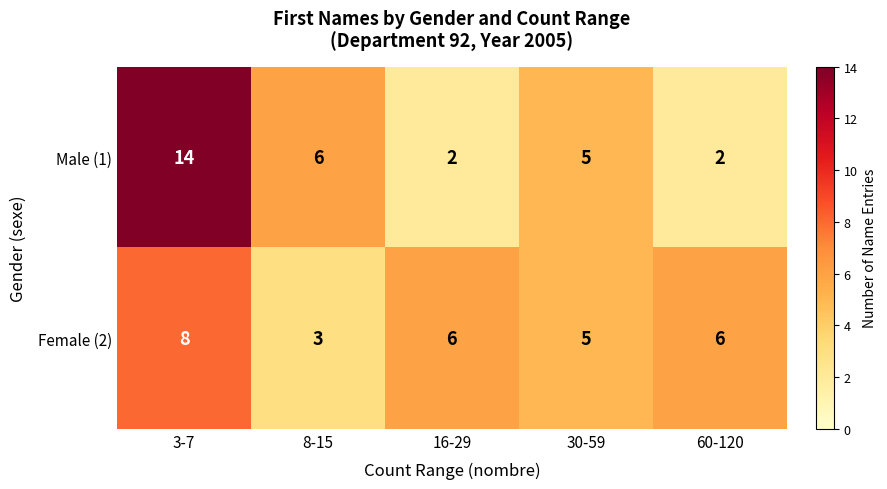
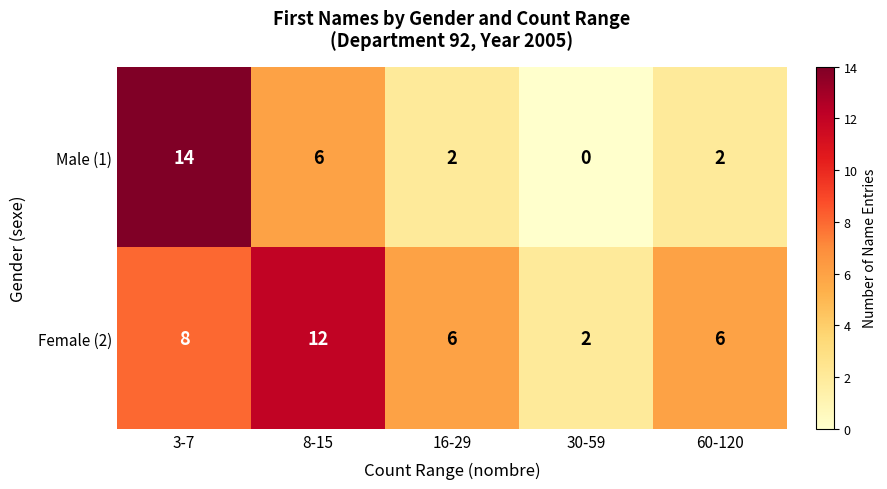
Male (1), 30-59: 5 -> 0
Female (2), 8-15: 3 -> 12
Female (2), 30-59: 5 -> 2
